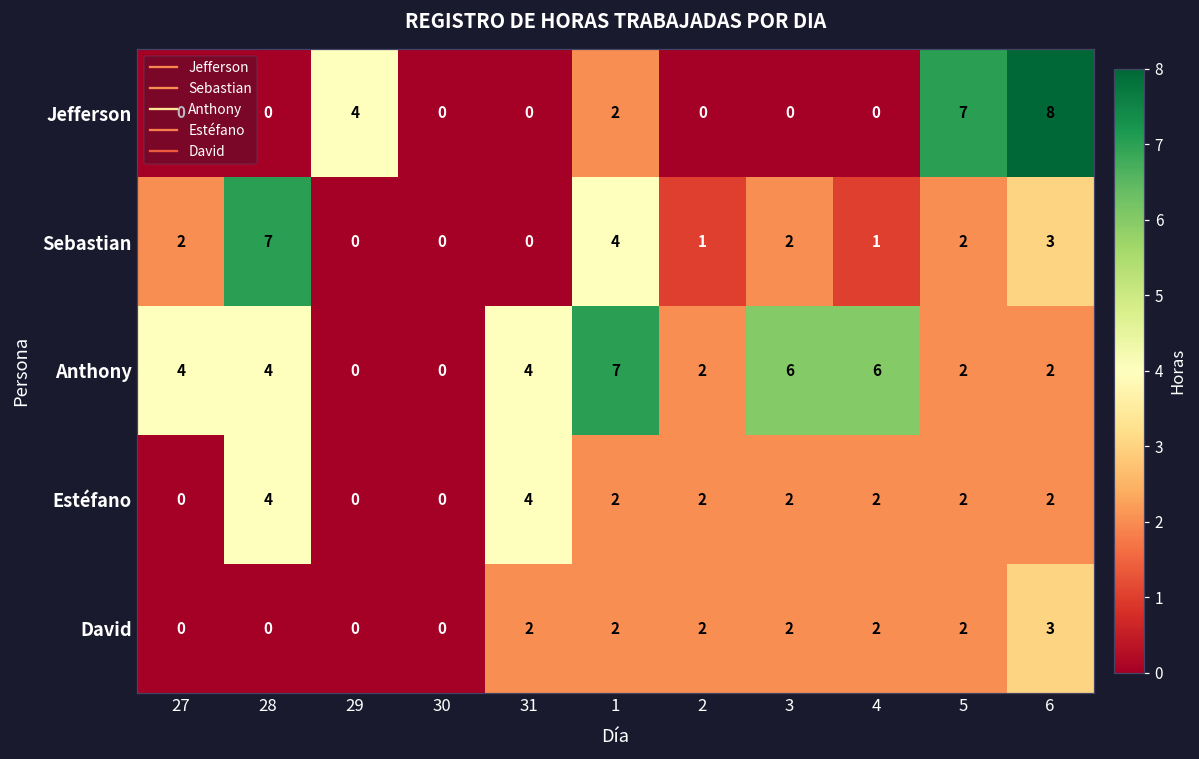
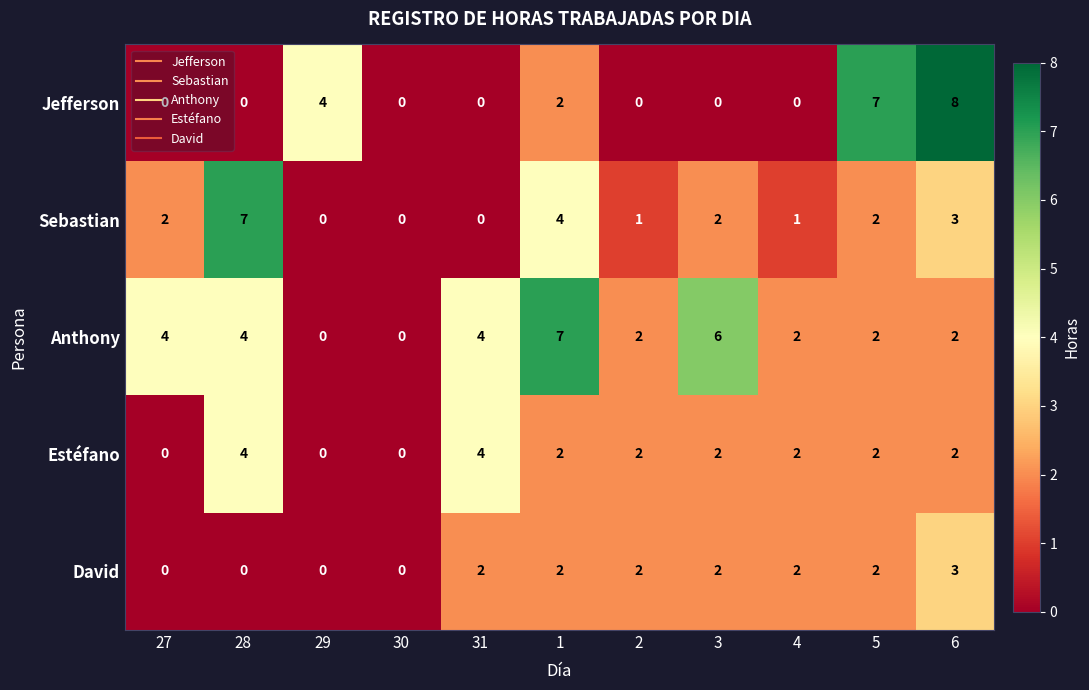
Anthony, 4: 6 -> 2
